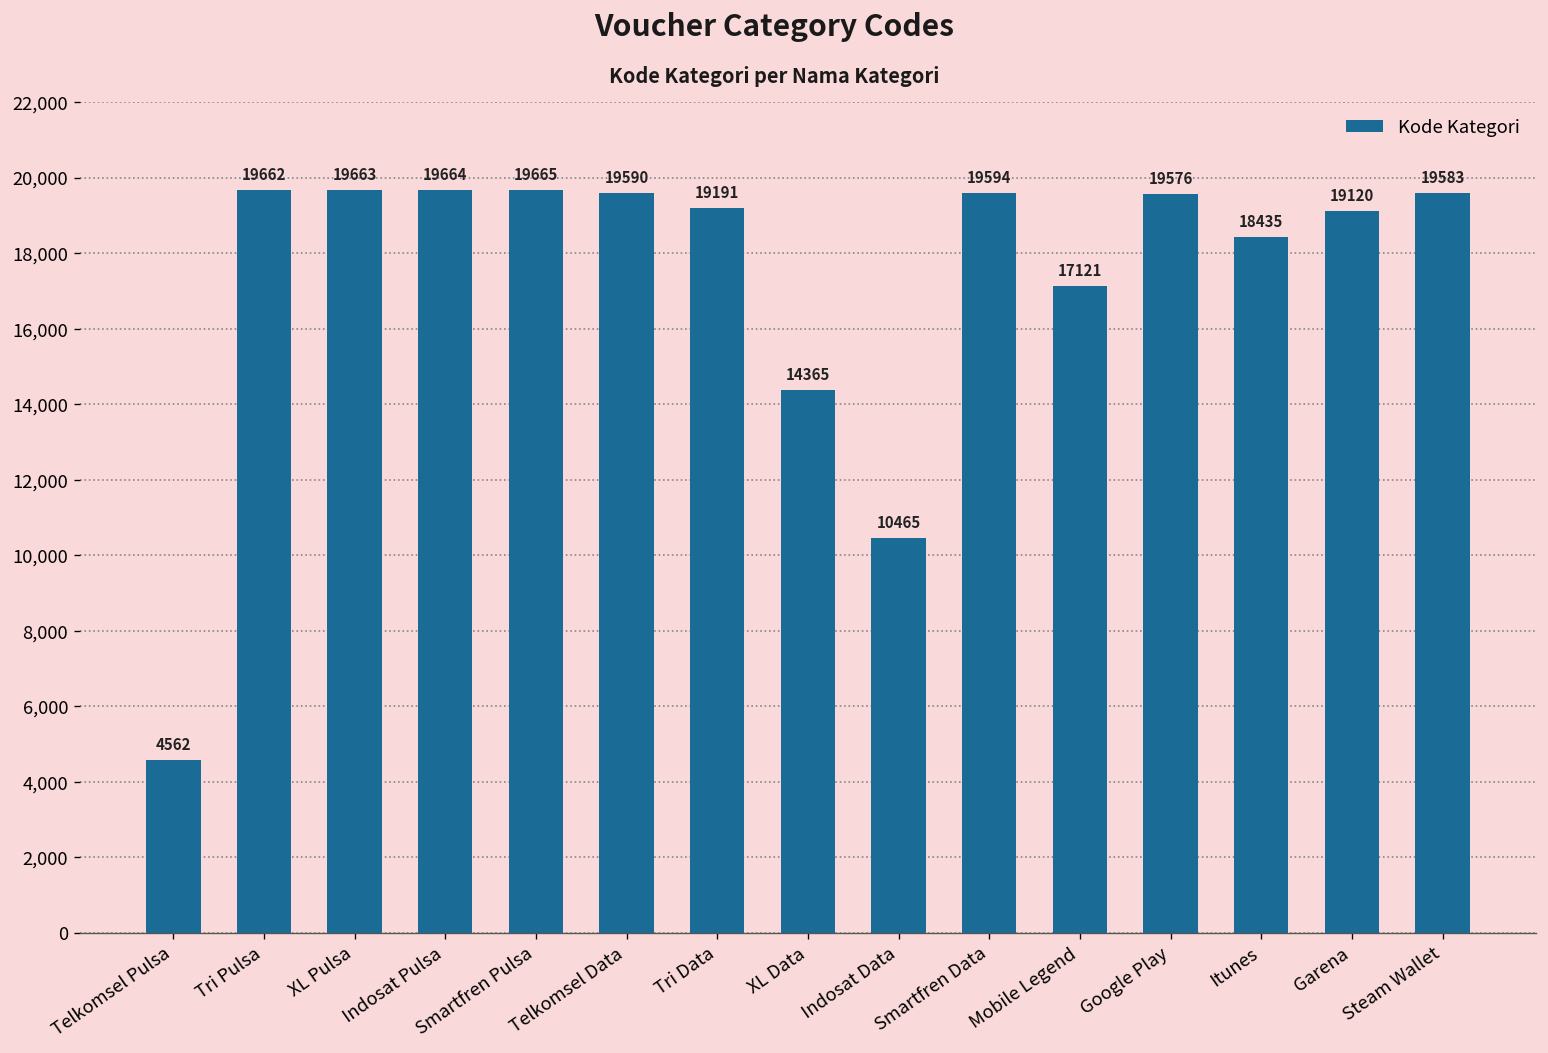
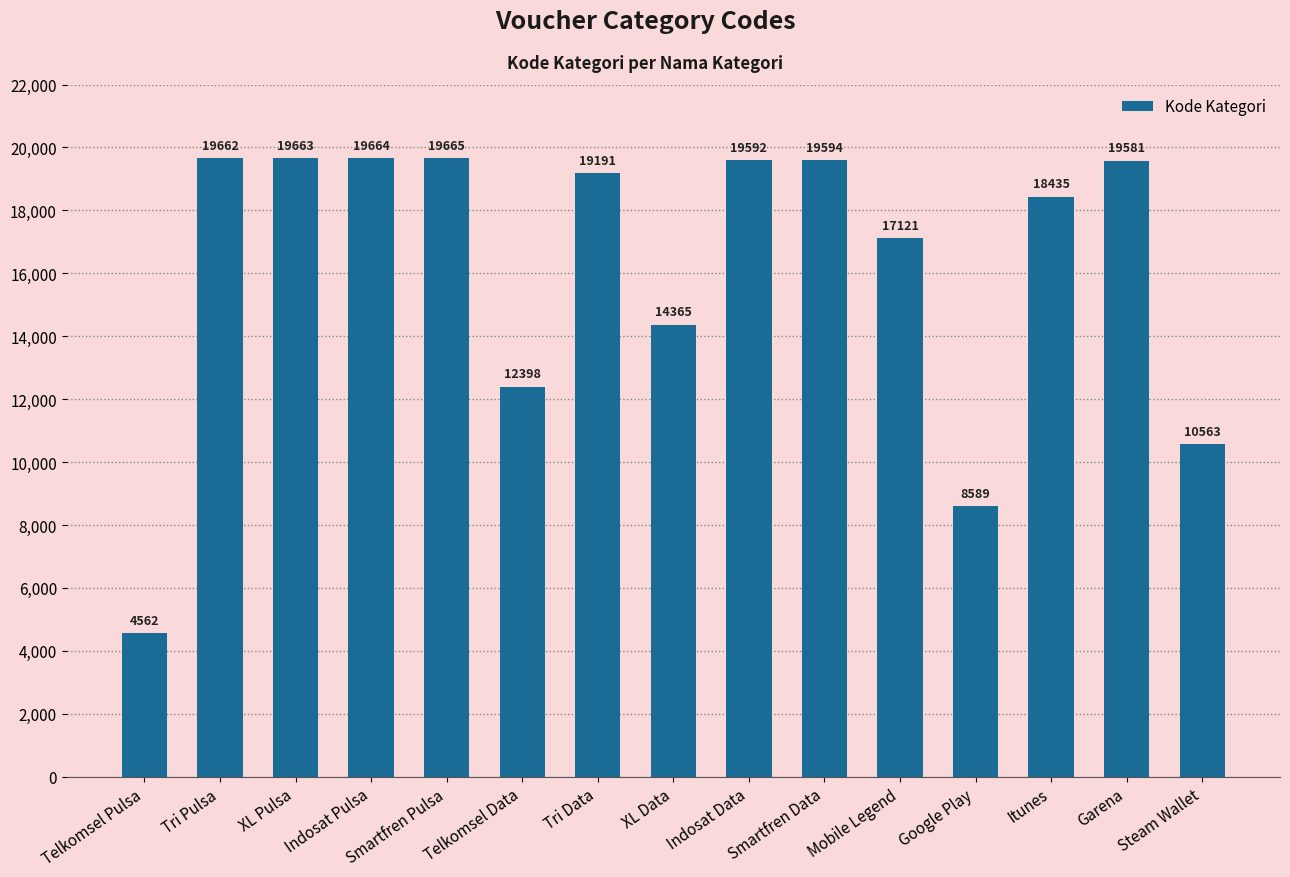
Telkomsel Data: 19590 -> 12398
Indosat Data: 10465 -> 19592
Google Play: 19576 -> 8589
Garena: 19120 -> 19581
Steam Wallet: 19583 -> 10563
